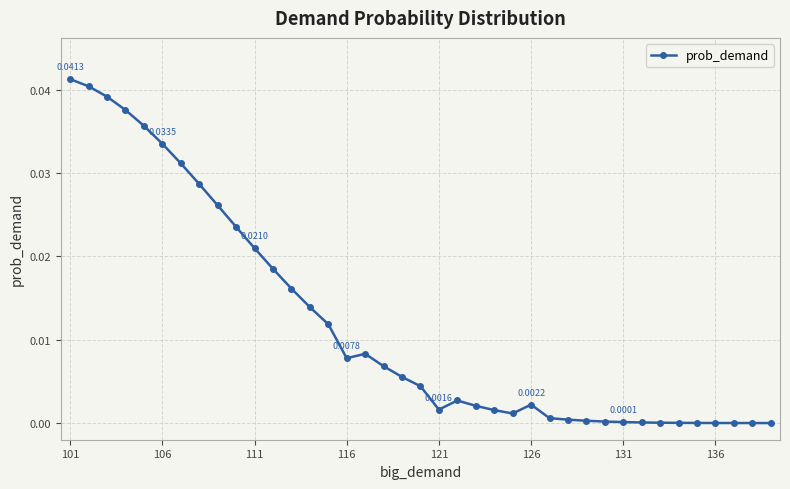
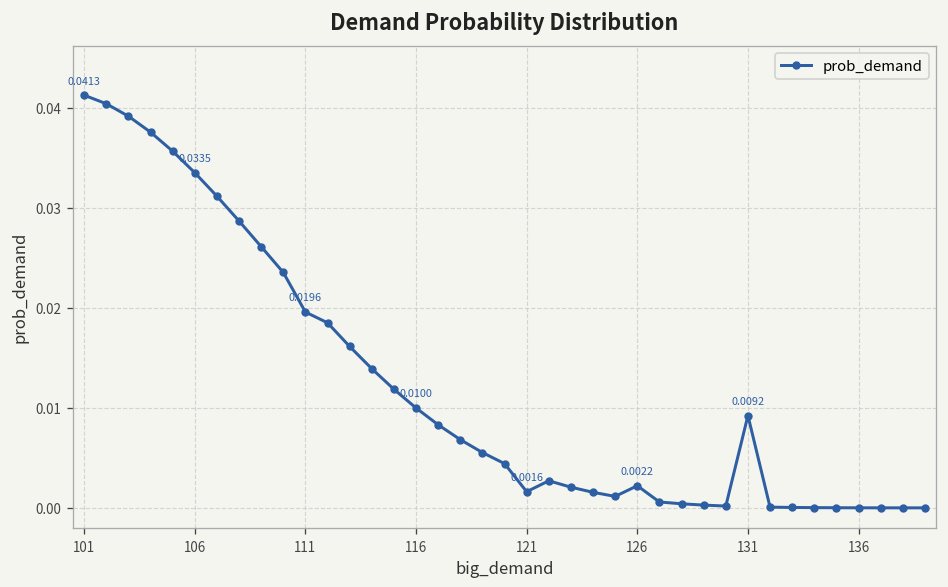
111: 0.0210 -> 0.0196
116: 0.0078 -> 0.0100
131: 0.0001 -> 0.0092
